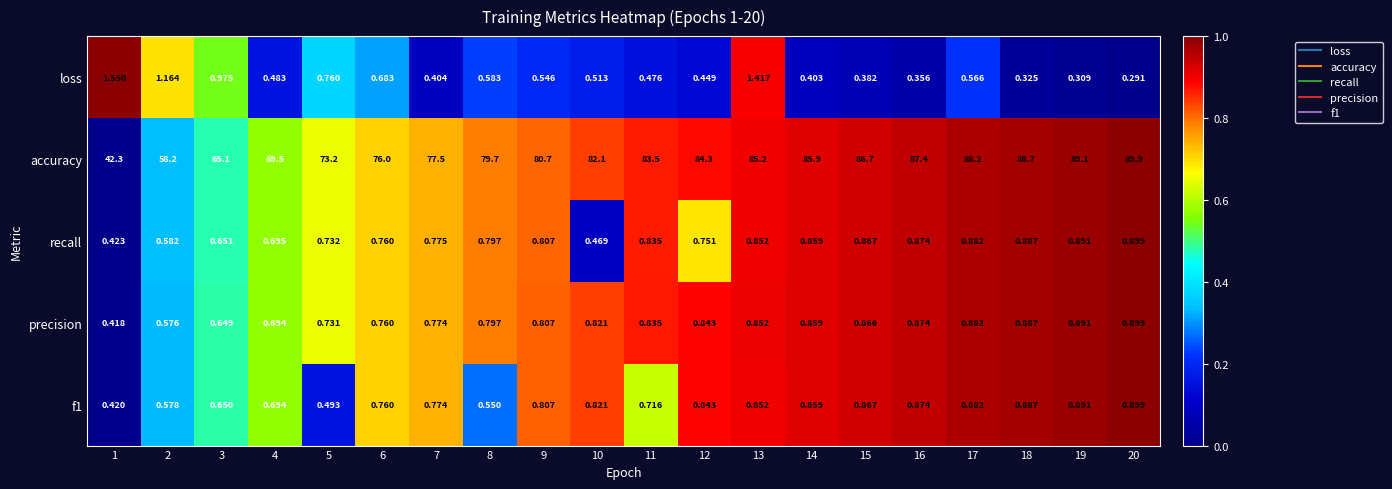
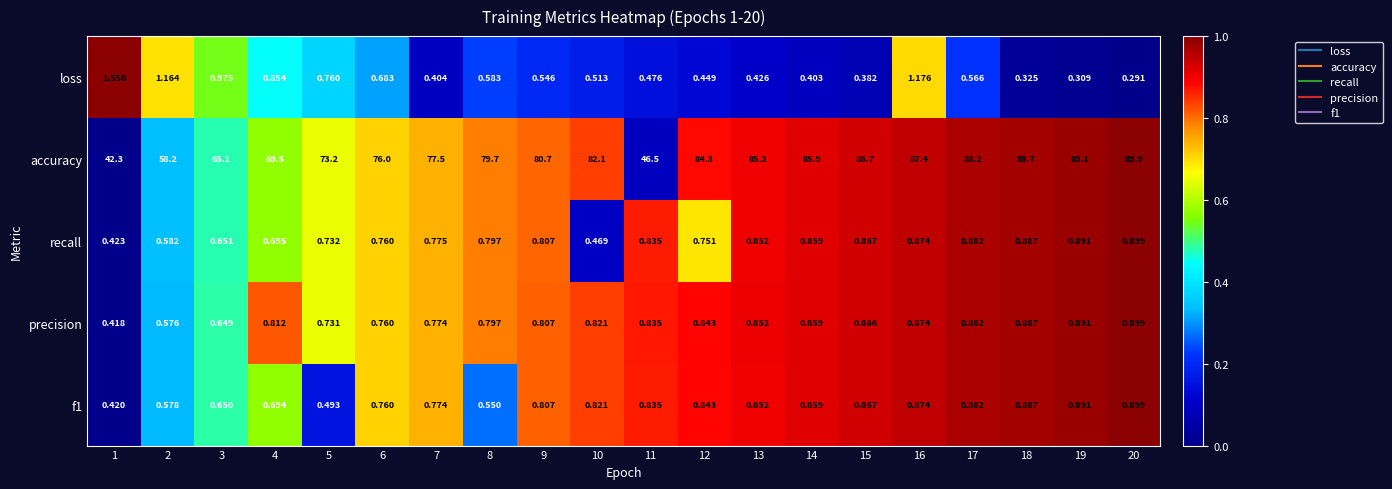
loss, 4: 0.483 -> 0.854
loss, 13: 1.417 -> 0.426
loss, 16: 0.356 -> 1.176
accuracy, 11: 83.5 -> 46.5
precision, 4: 0.694 -> 0.812
f1, 11: 0.716 -> 0.835
